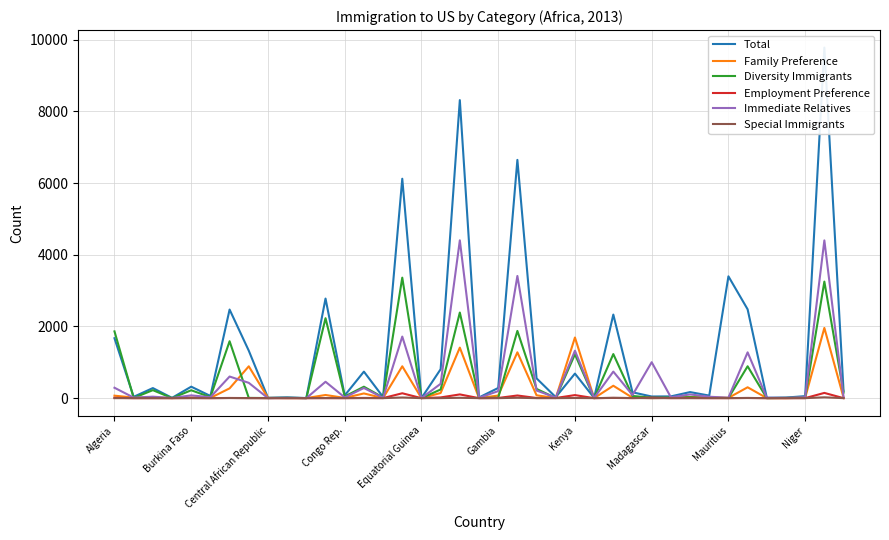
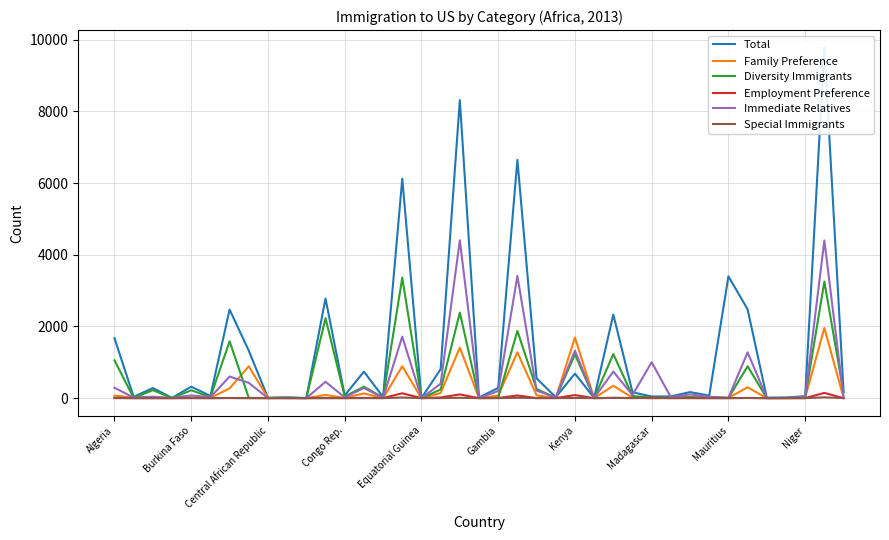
Diversity Immigrants, Algeria: 1900 -> 1100
